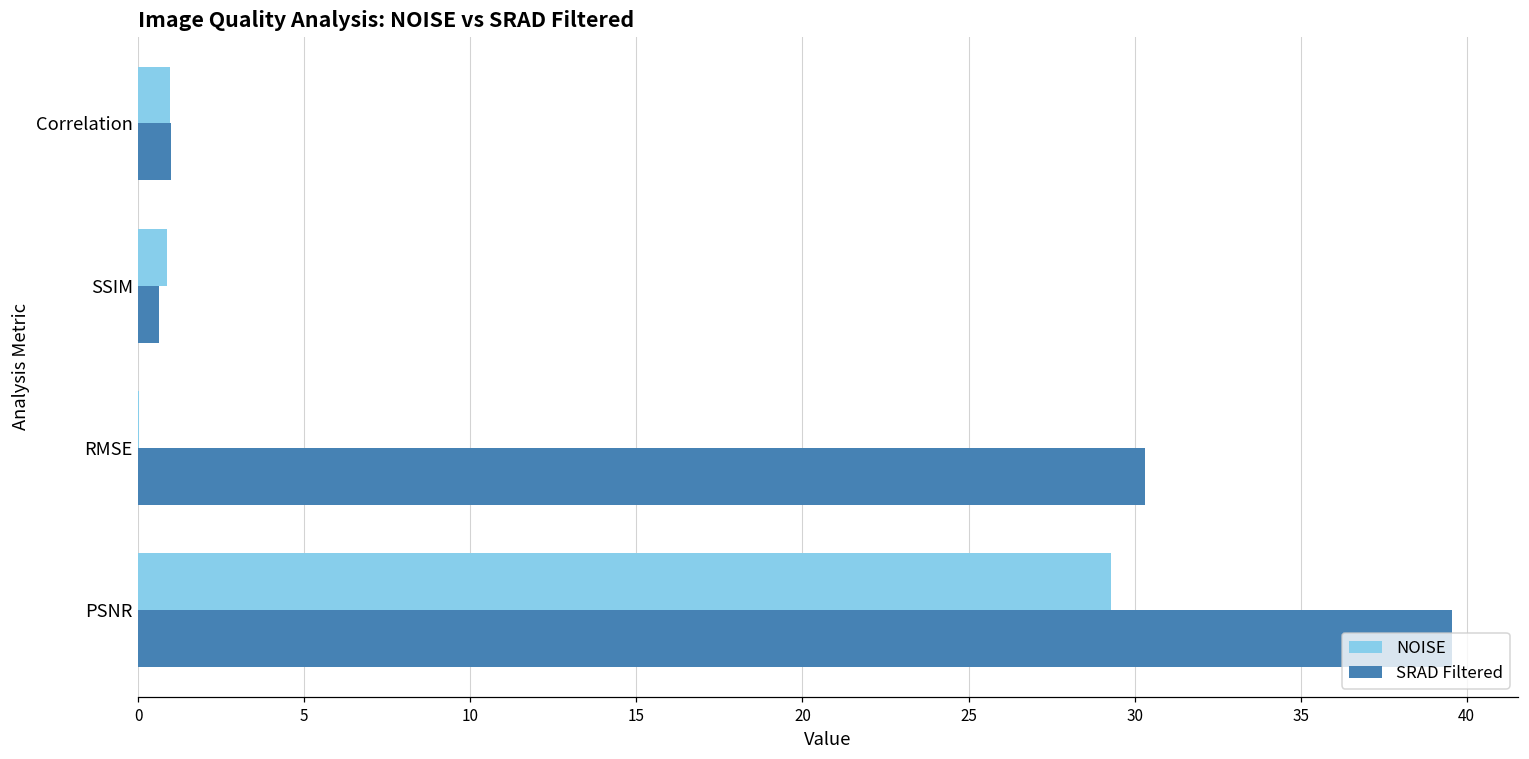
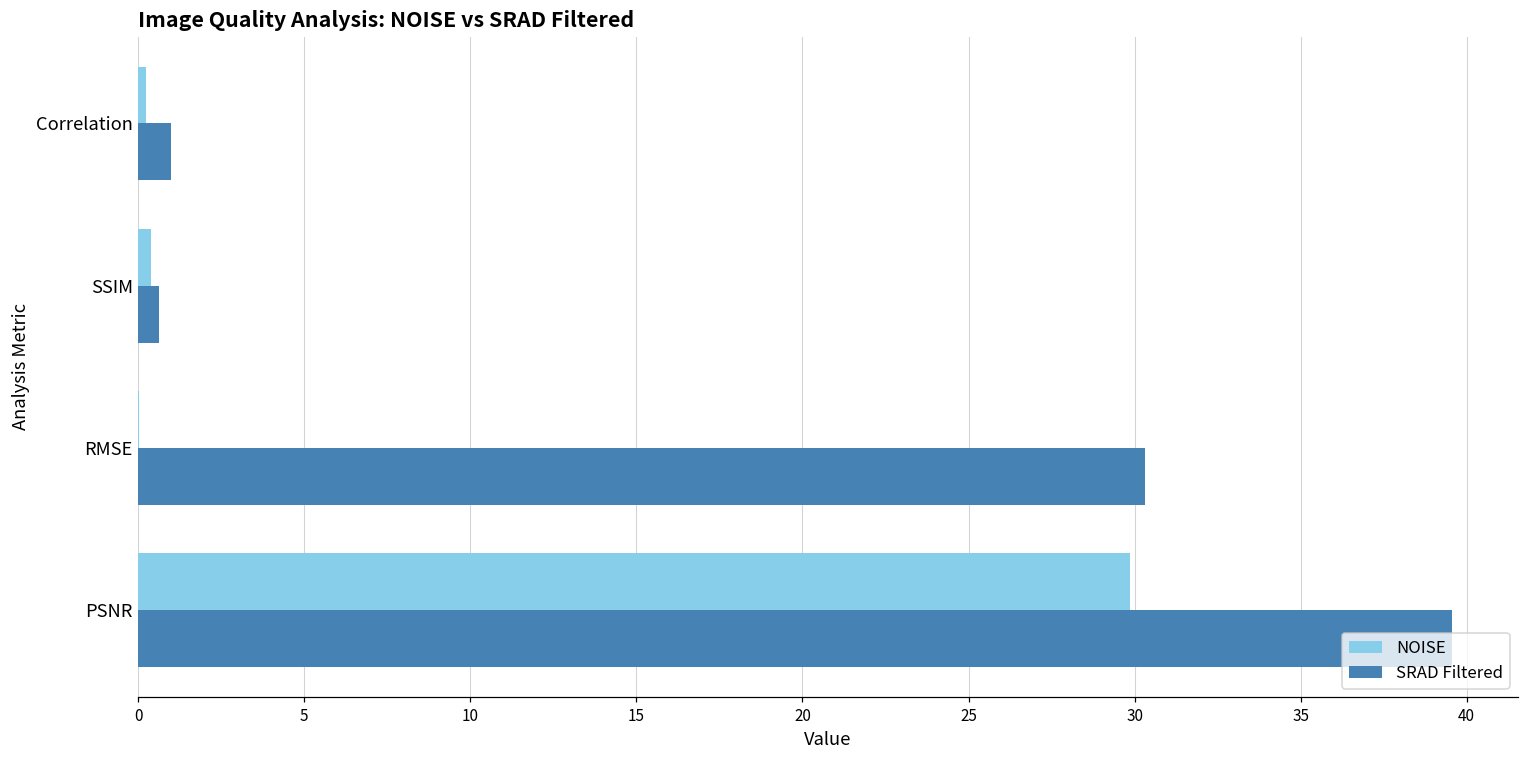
NOISE, Correlation: 1.0 -> 0.2
NOISE, SSIM: 0.9 -> 0.4
NOISE, PSNR: 29.3 -> 29.9
